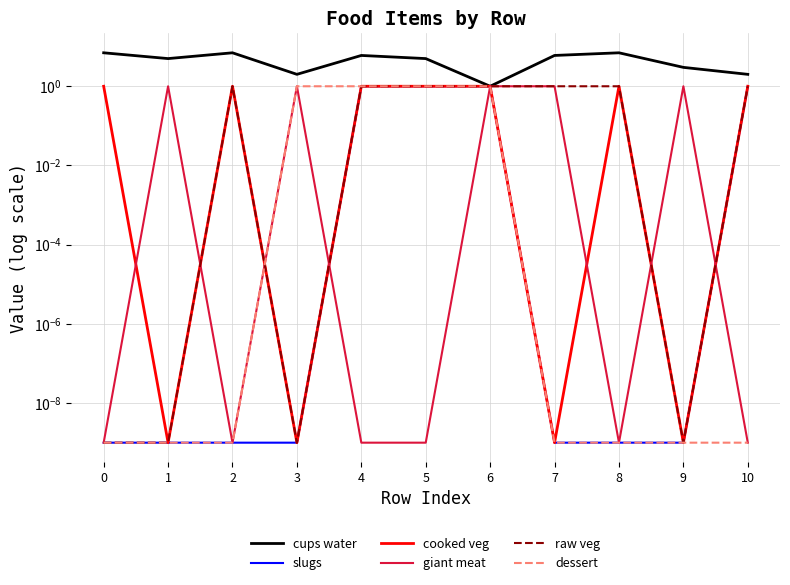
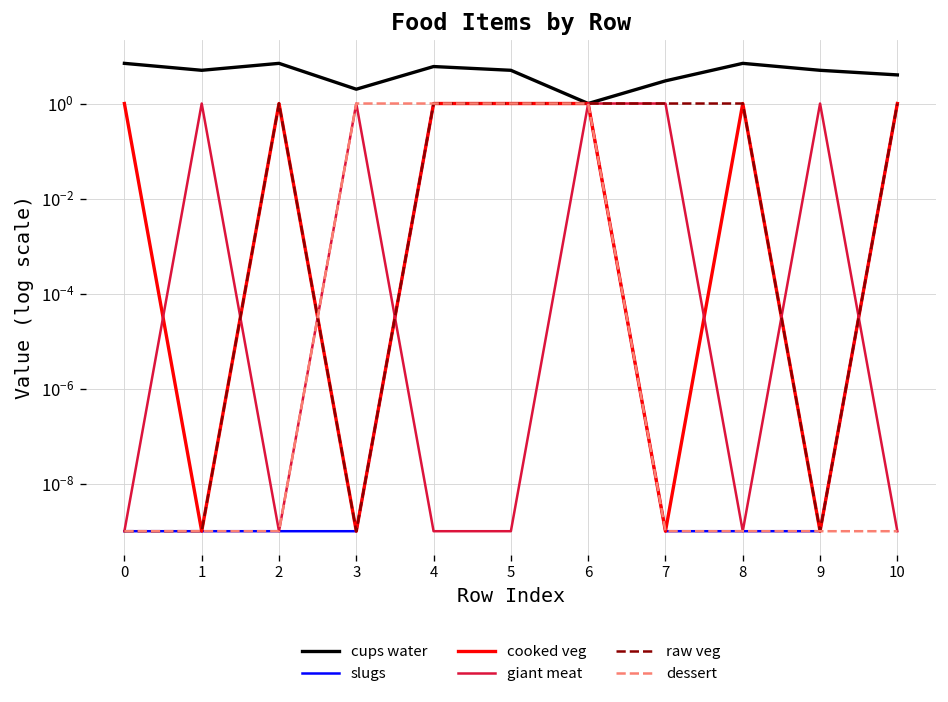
cups water, 7: 6 -> 3
cups water, 9: 3 -> 5
cups water, 10: 2 -> 4
